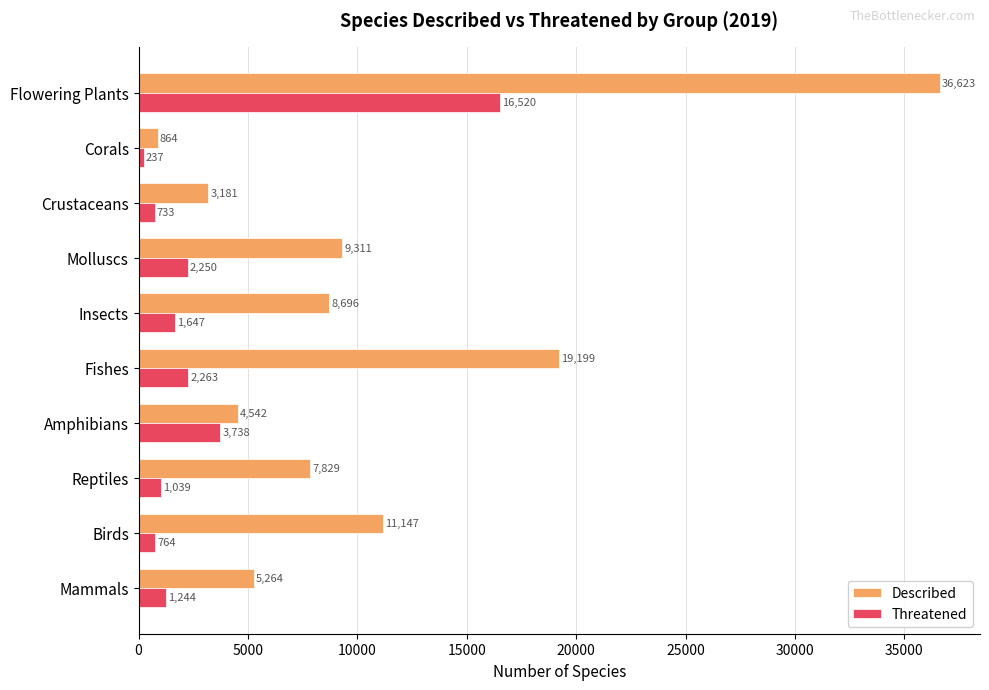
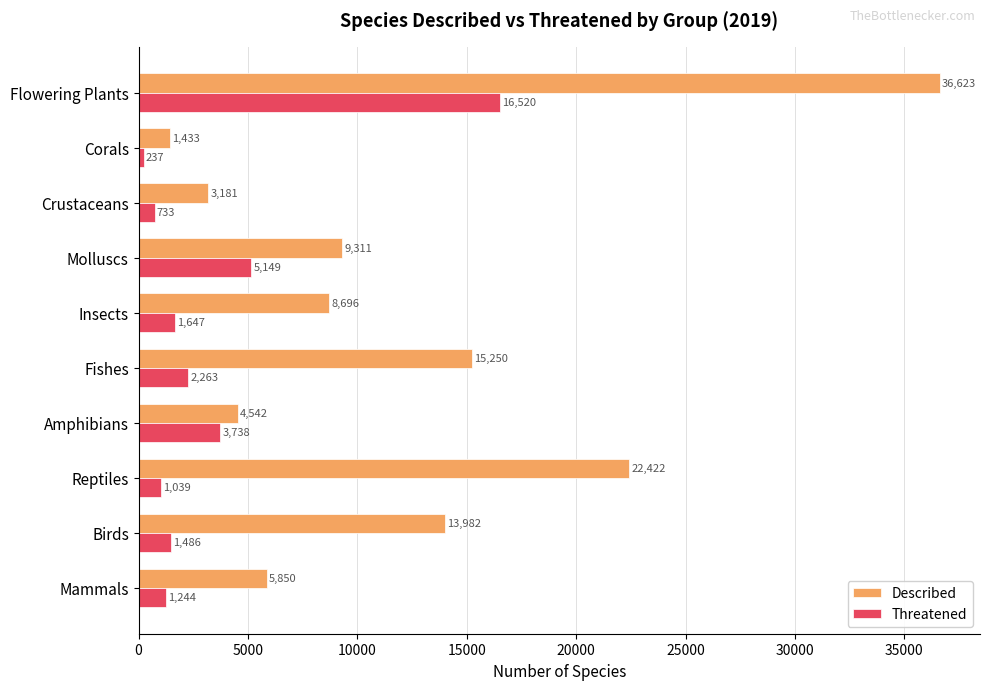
Described, Corals: 864 -> 1,433
Threatened, Molluscs: 2,250 -> 5,149
Described, Fishes: 19,199 -> 15,250
Described, Reptiles: 7,829 -> 22,422
Described, Birds: 11,147 -> 13,982
Threatened, Birds: 764 -> 1,486
Described, Mammals: 5,264 -> 5,850
